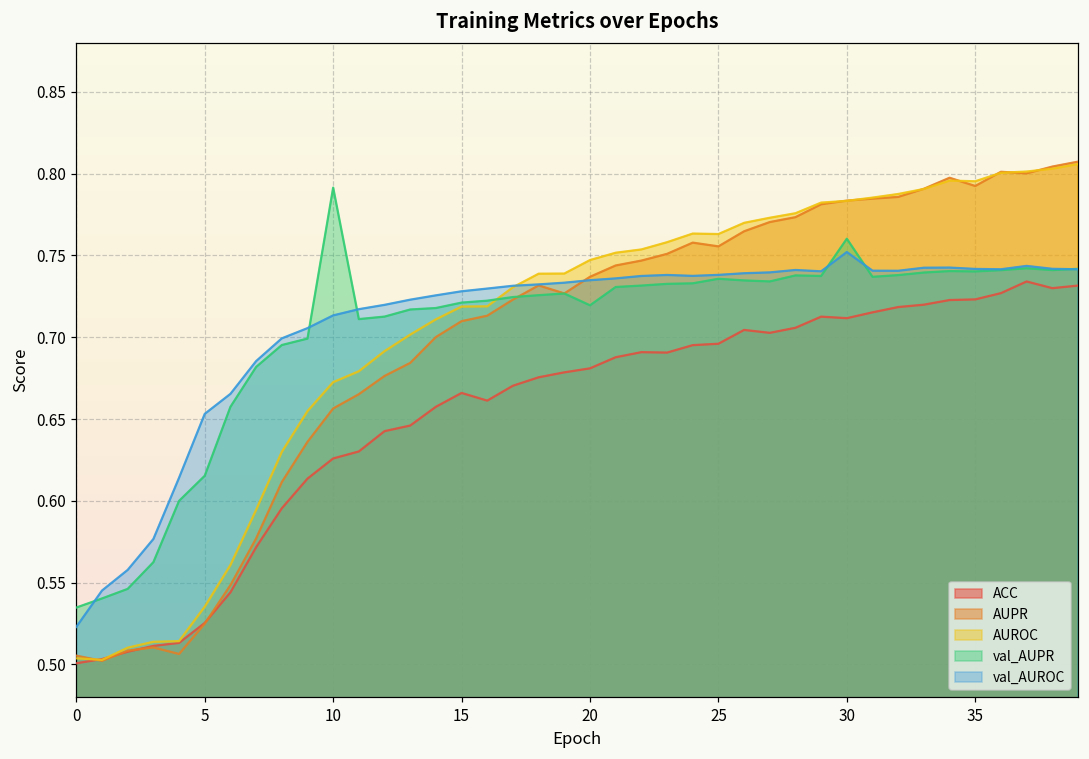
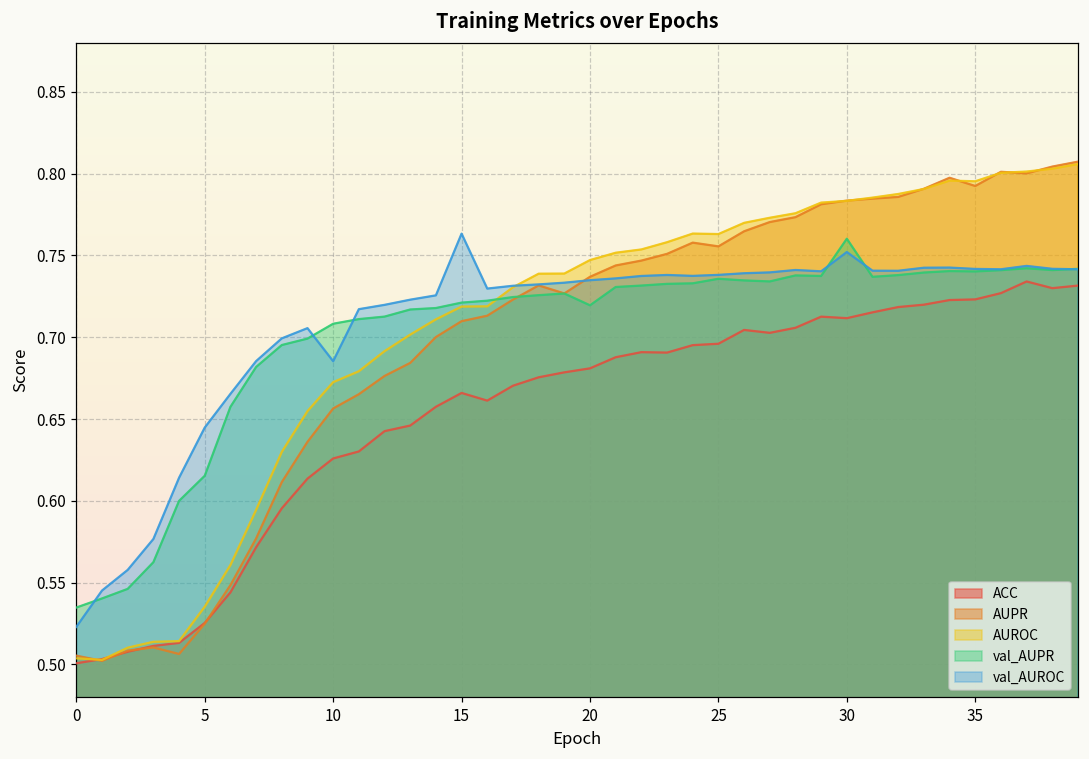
val_AUROC, 5: 0.653 -> 0.645
val_AUPR, 10: 0.791 -> 0.708
val_AUROC, 10: 0.713 -> 0.685
val_AUROC, 15: 0.728 -> 0.763
